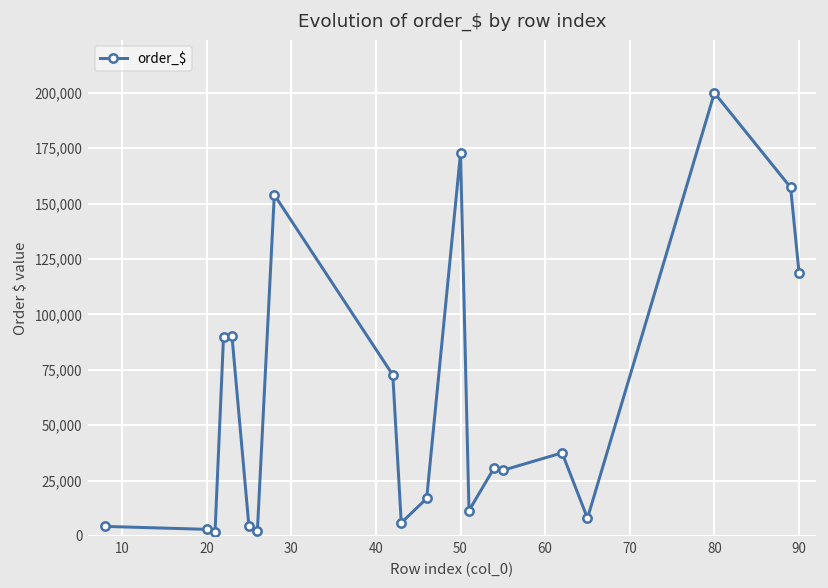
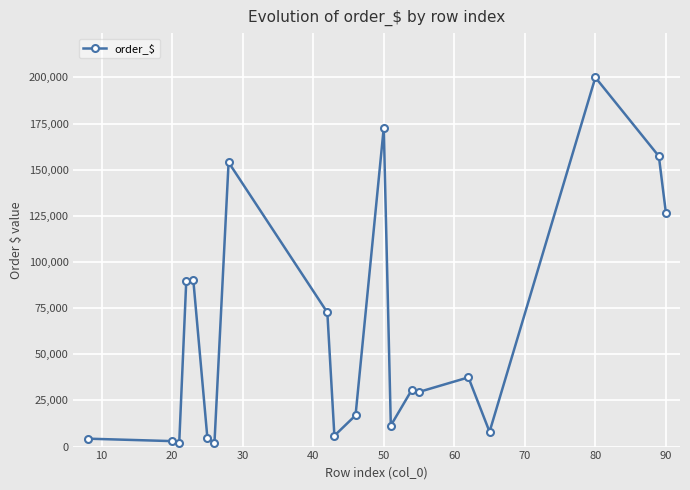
90: 119,000 -> 127,000
